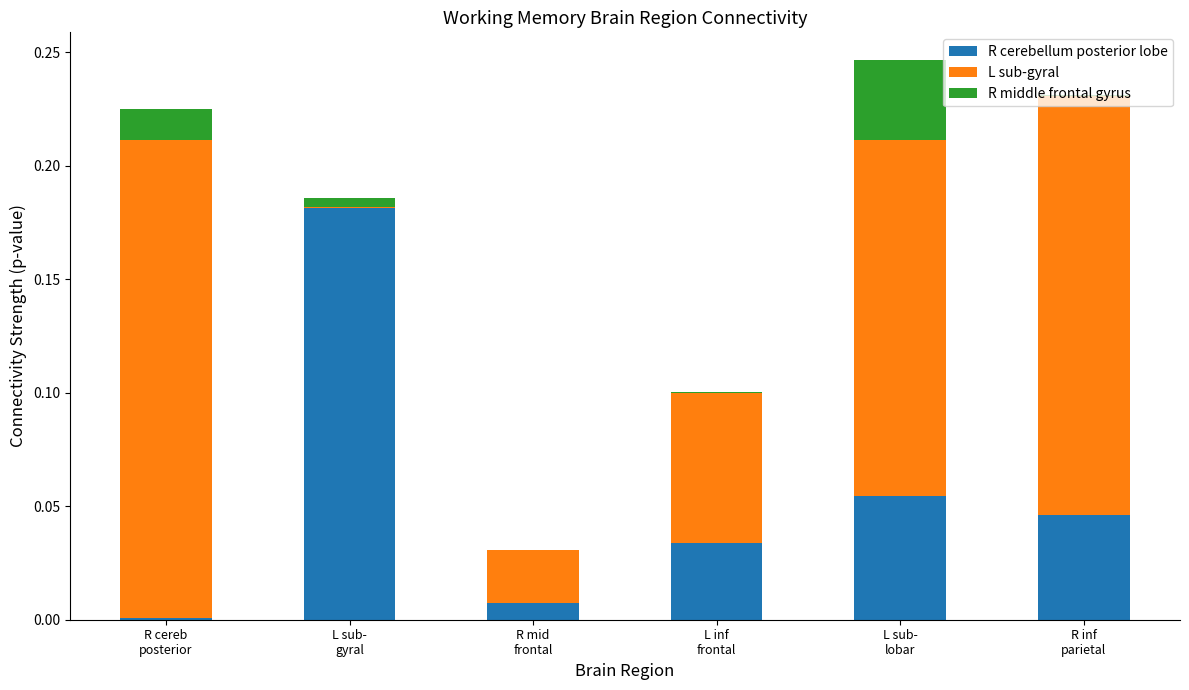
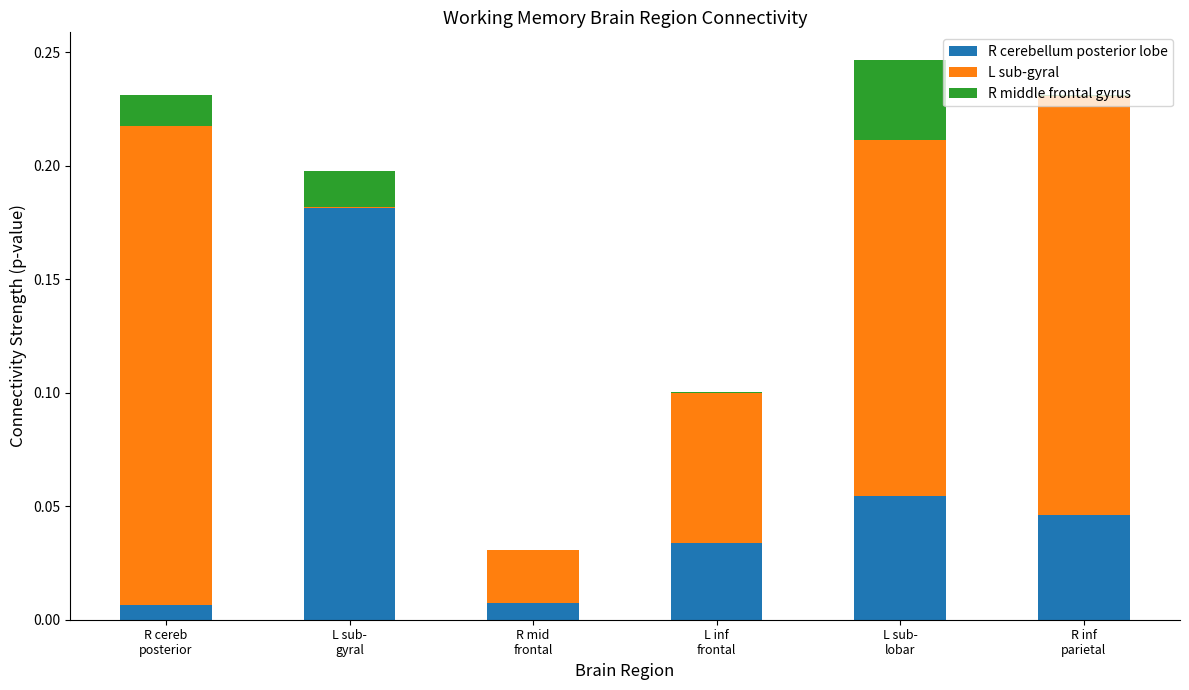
R cerebellum posterior lobe, R cereb posterior: 0.001 -> 0.007
R middle frontal gyrus, L sub- gyral: 0.004 -> 0.016
